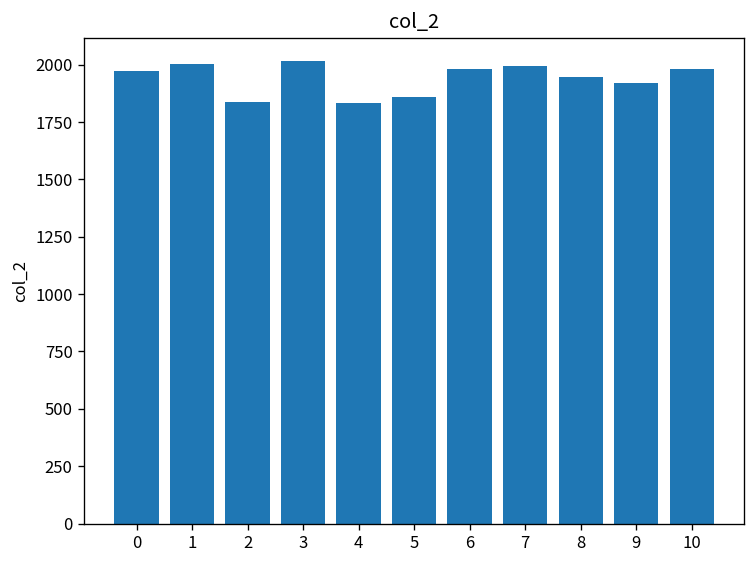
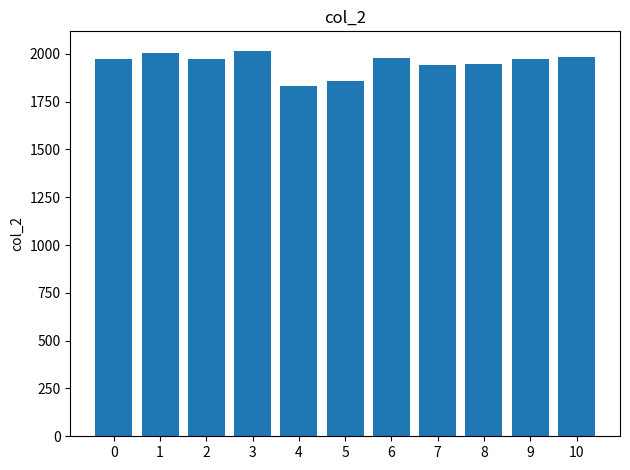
2: 1840 -> 1970
7: 1990 -> 1940
9: 1920 -> 1970
